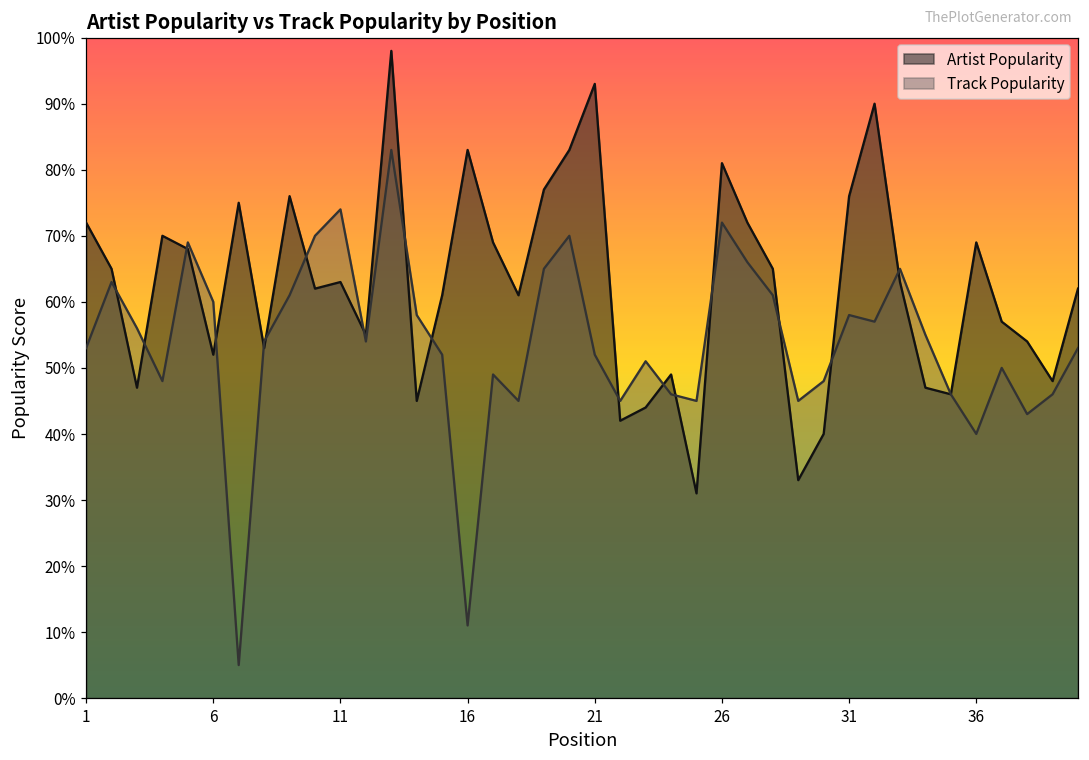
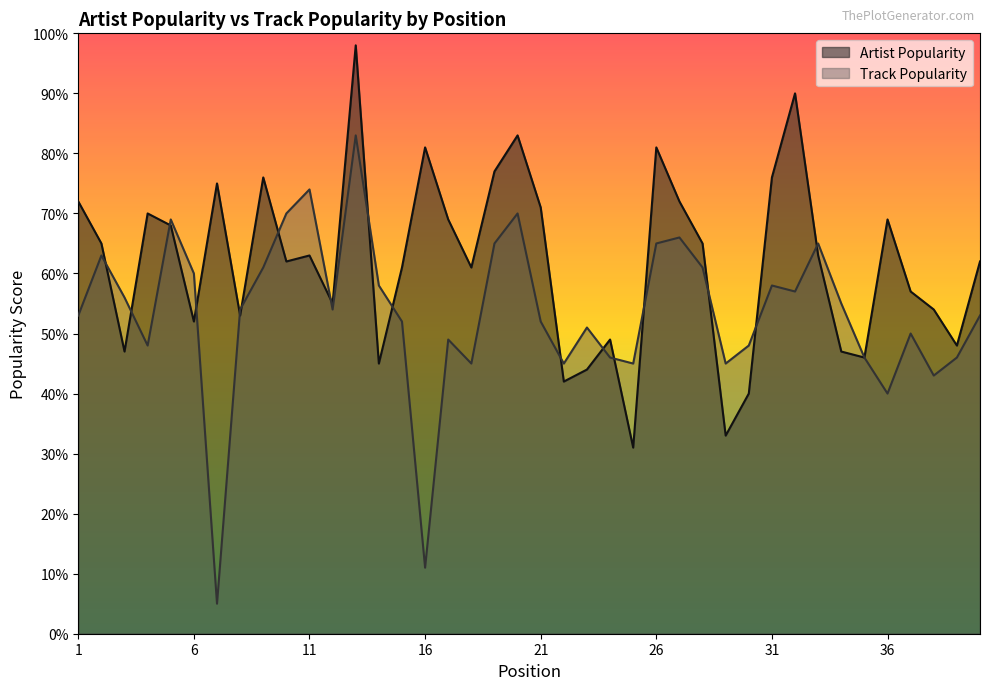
Artist Popularity, 16: 83% -> 81%
Artist Popularity, 21: 93% -> 71%
Track Popularity, 26: 72% -> 65%
